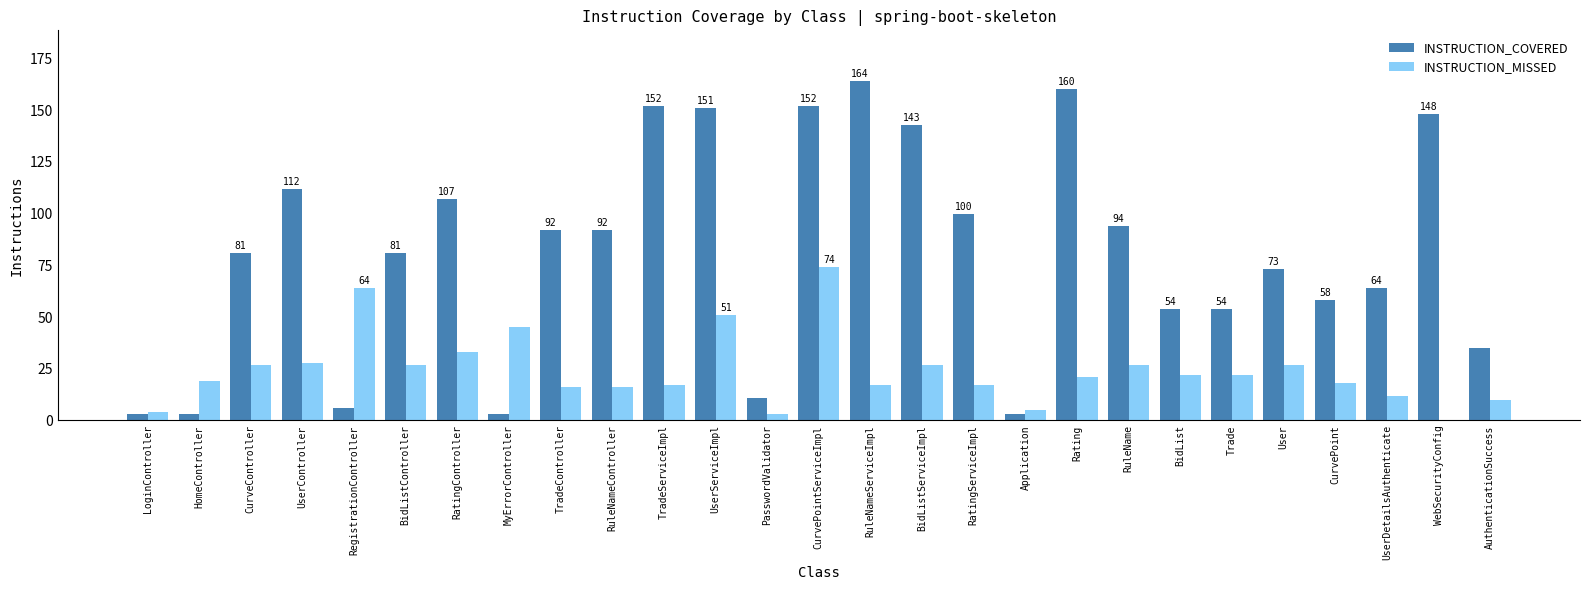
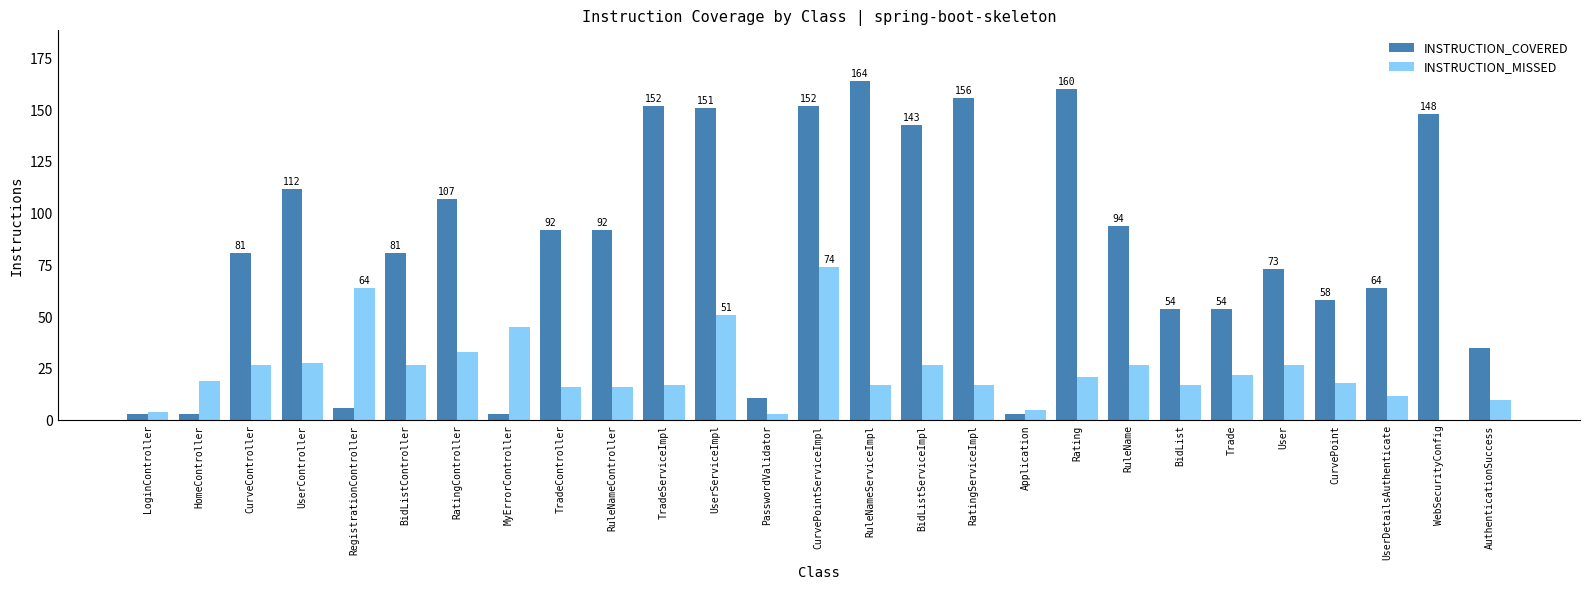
INSTRUCTION_COVERED, RatingServiceImpl: 100 -> 156
INSTRUCTION_MISSED, BidList: 22 -> 17
